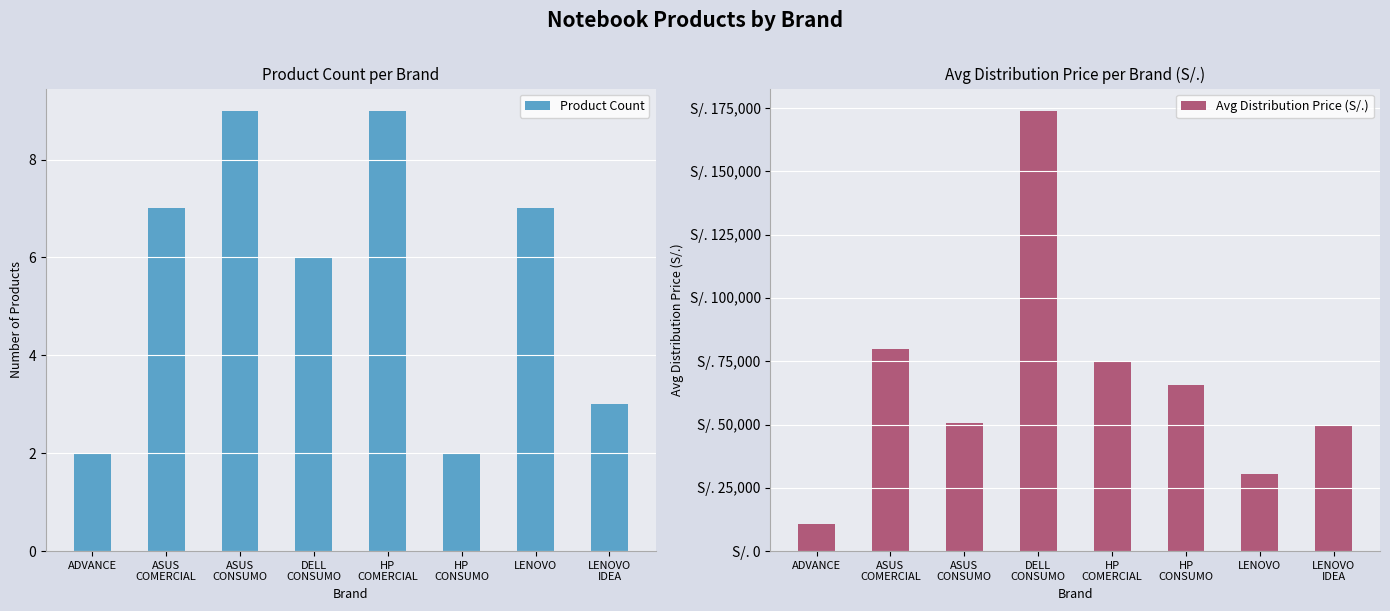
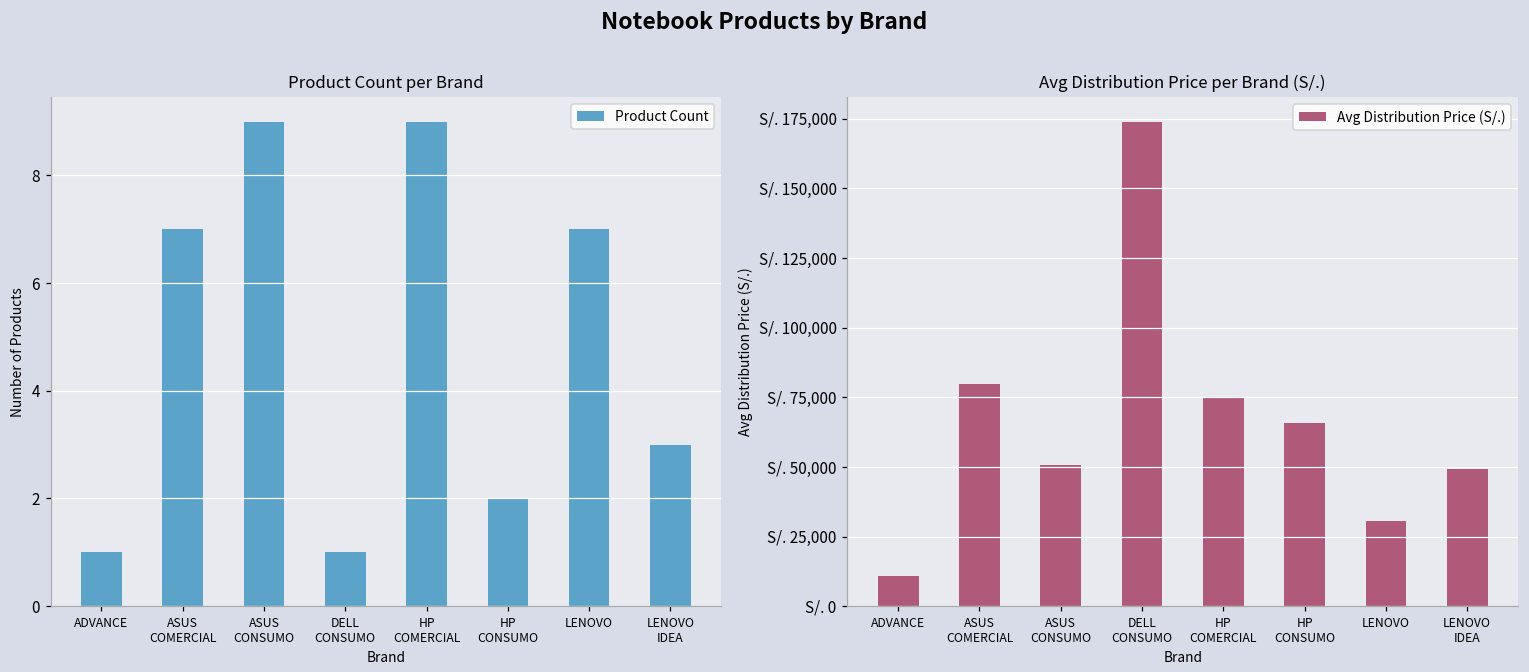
Product Count per Brand, ADVANCE: 2 -> 1
Product Count per Brand, DELL CONSUMO: 6 -> 1
